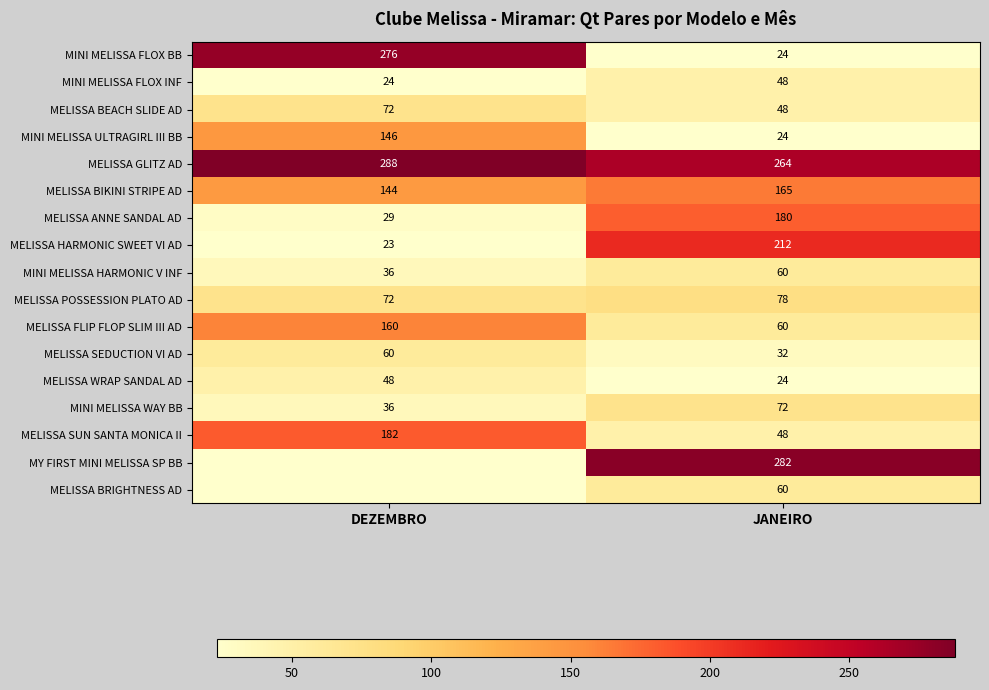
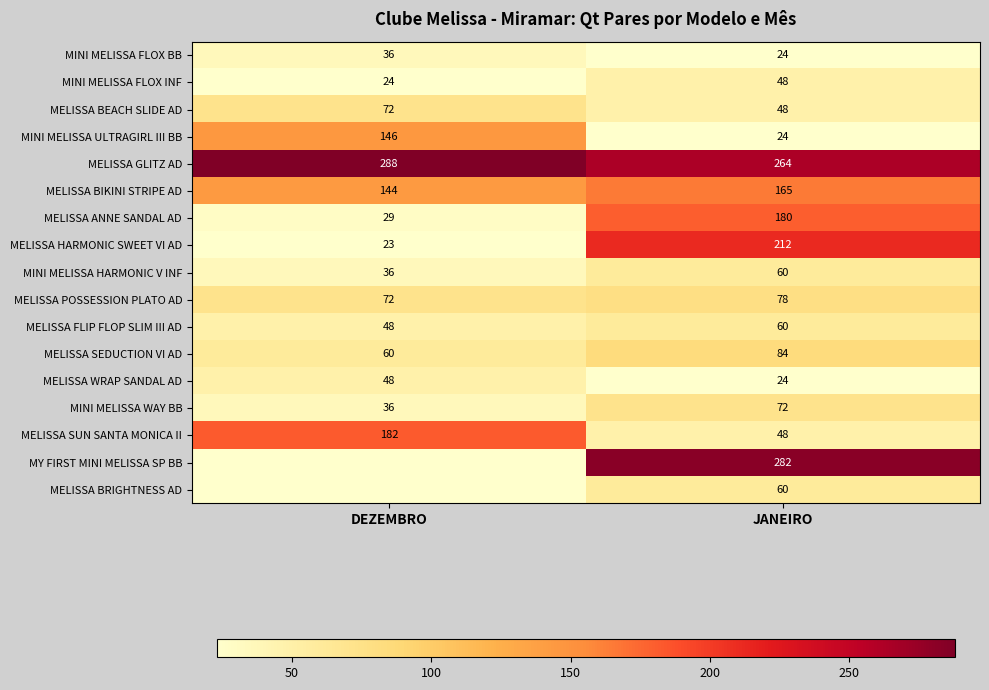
MINI MELISSA FLOX BB, DEZEMBRO: 276 -> 36
MELISSA FLIP FLOP SLIM III AD, DEZEMBRO: 160 -> 48
MELISSA SEDUCTION VI AD, JANEIRO: 32 -> 84
